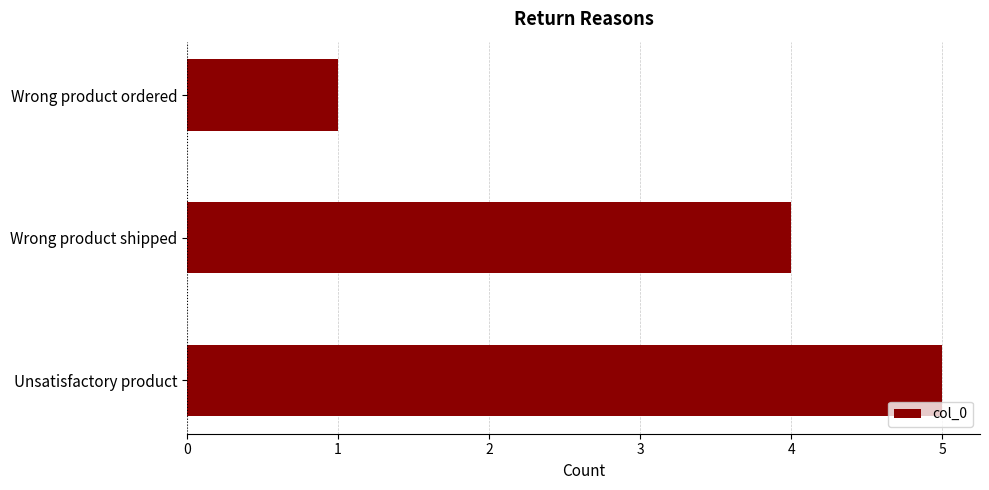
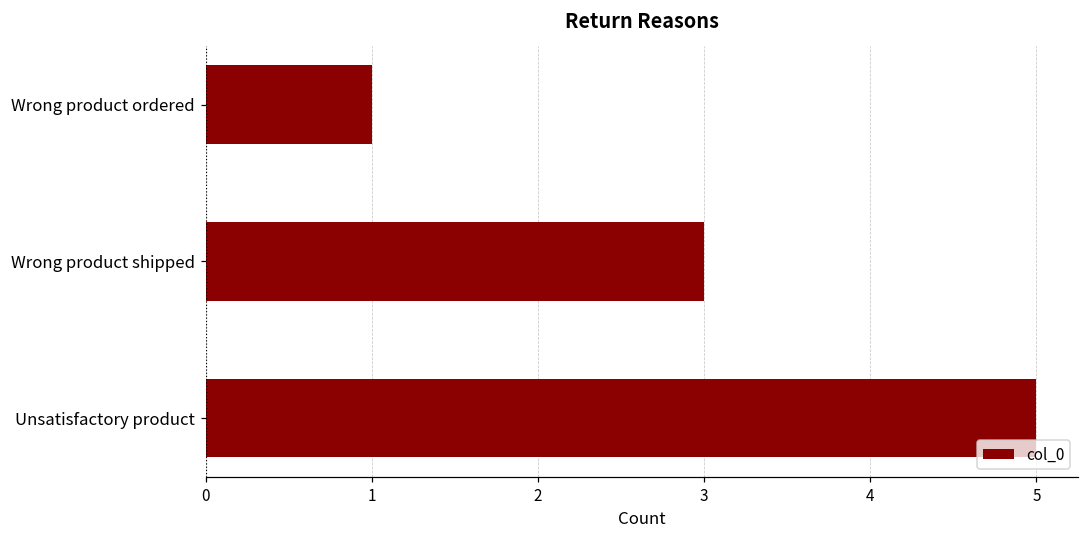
Wrong product shipped: 4 -> 3
